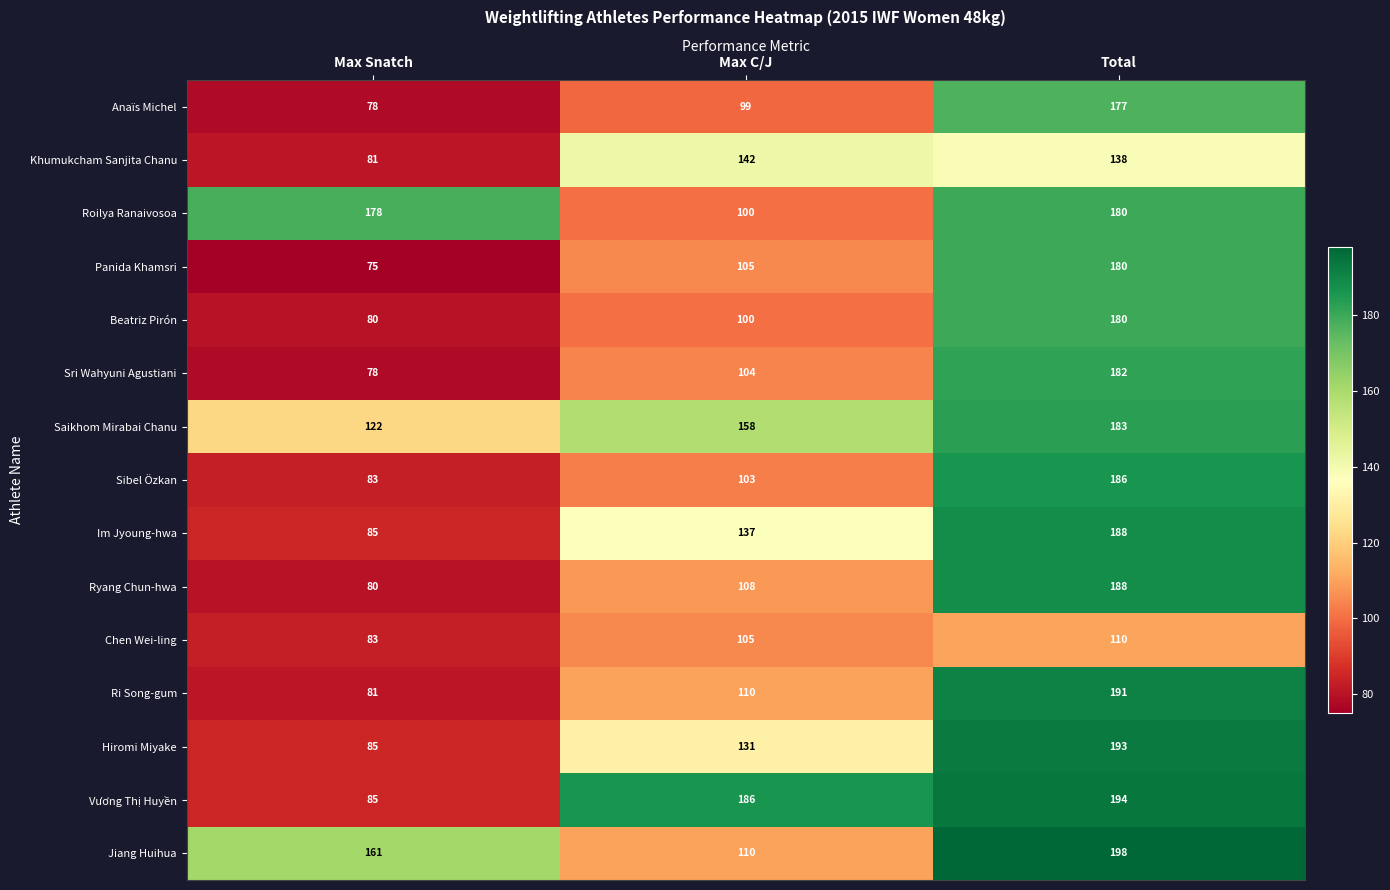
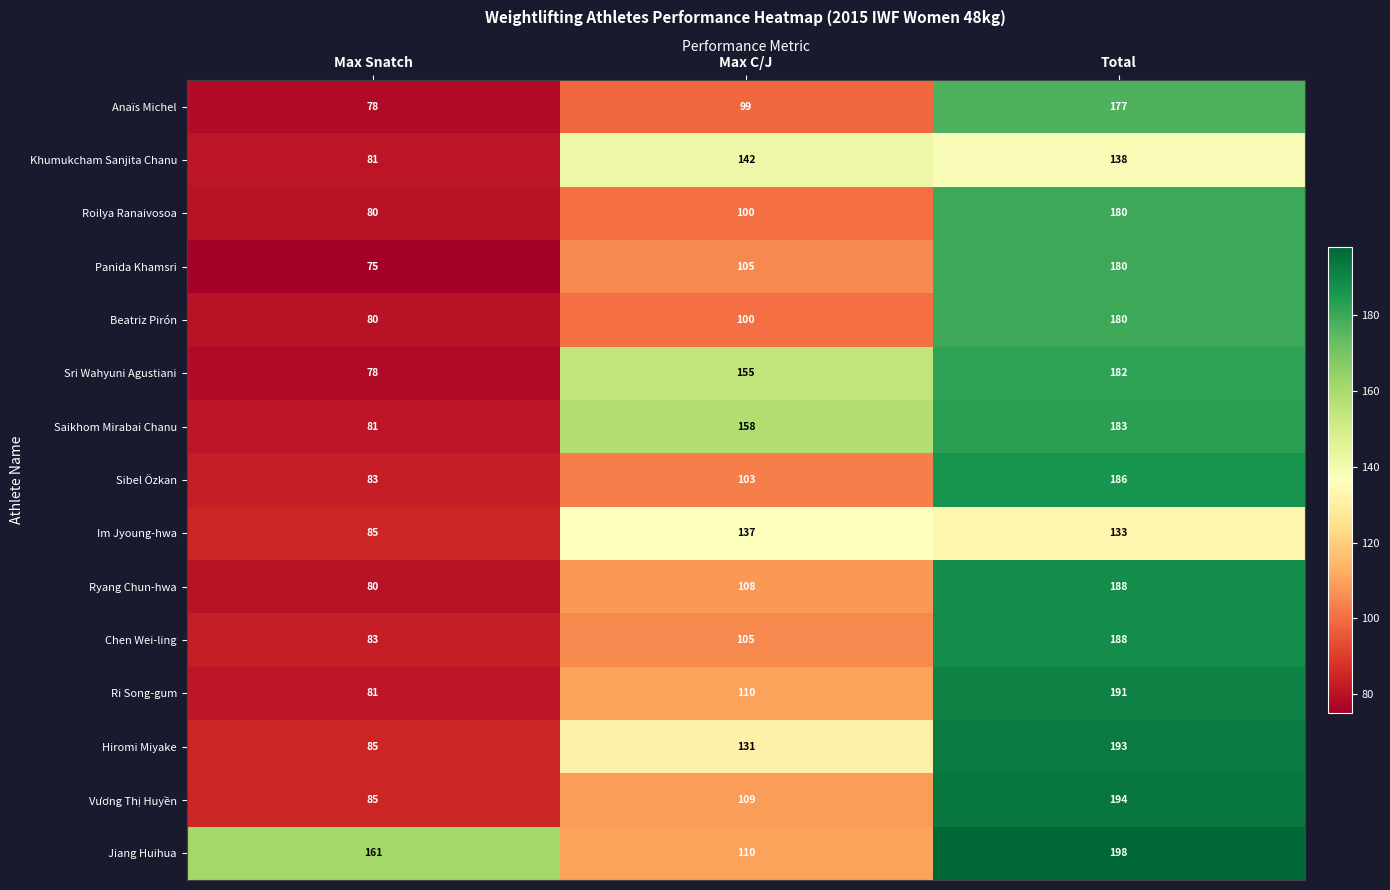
Roilya Ranaivosoa, Max Snatch: 178 -> 80
Sri Wahyuni Agustiani, Max C/J: 104 -> 155
Saikhom Mirabai Chanu, Max Snatch: 122 -> 81
Im Jyoung-hwa, Total: 188 -> 133
Chen Wei-ling, Total: 110 -> 188
Vương Thị Huyền, Max C/J: 186 -> 109
